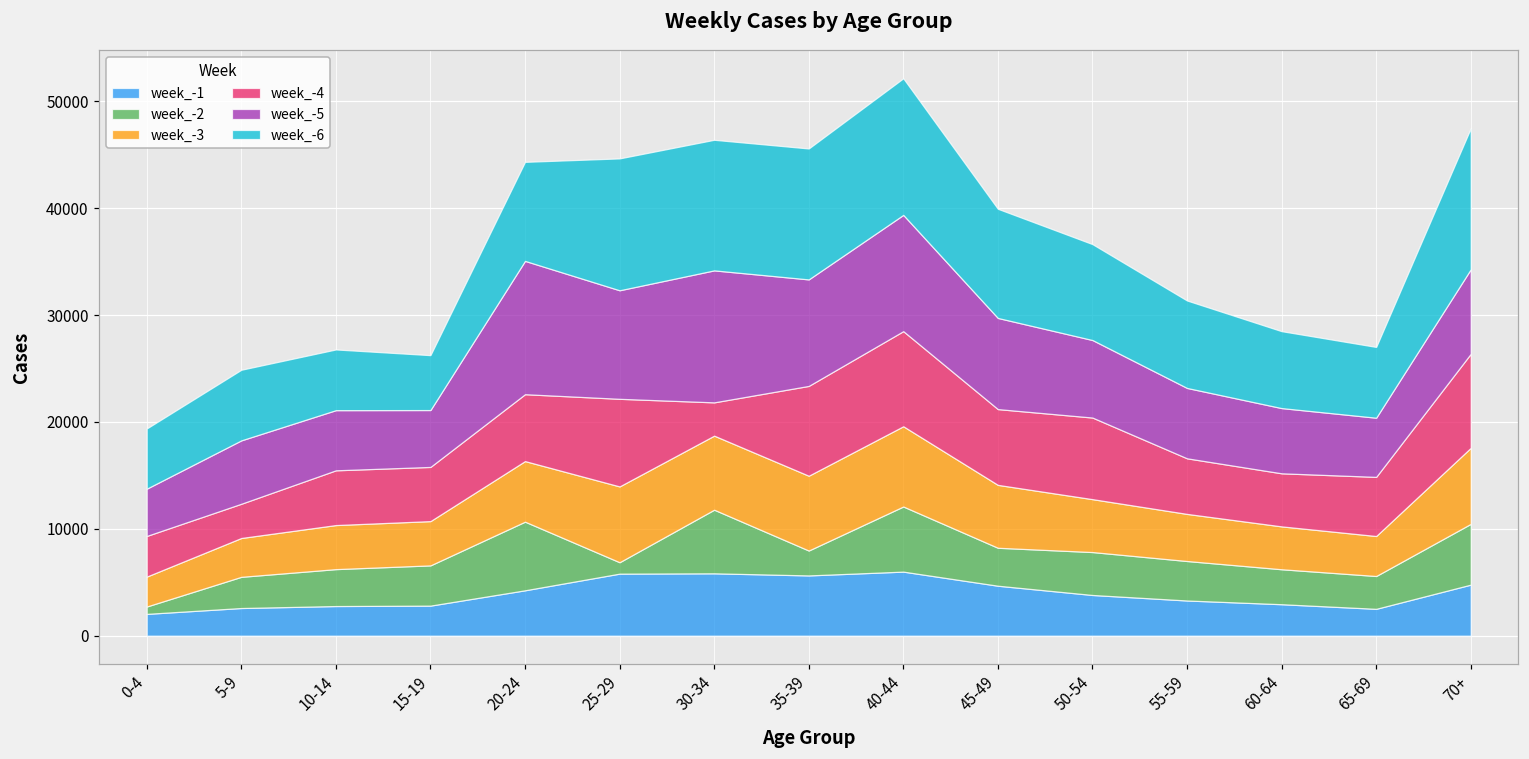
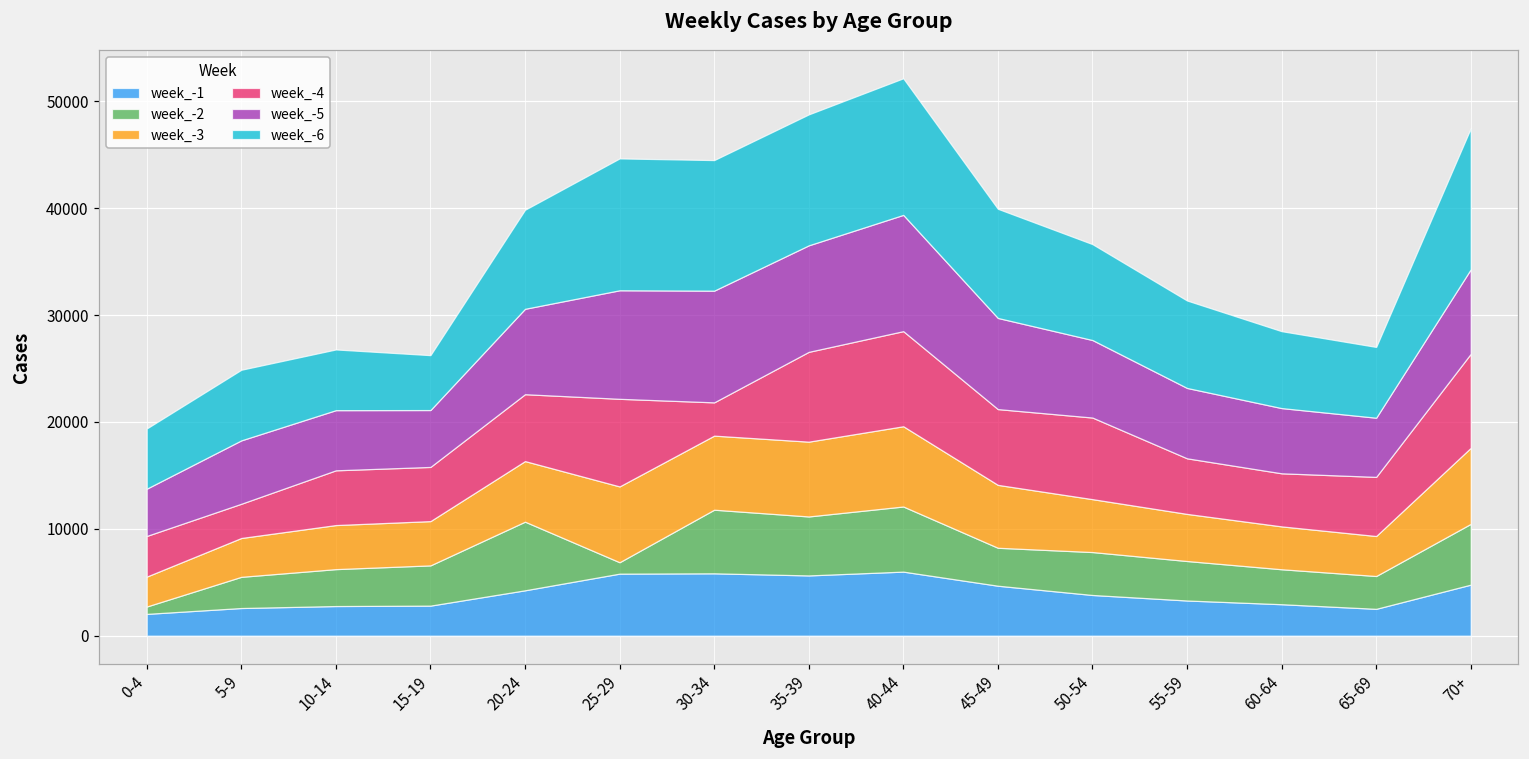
week_-5, 20-24: 12000 -> 8000
week_-5, 30-34: 12000 -> 10000
week_-2, 35-39: 2000 -> 6000
